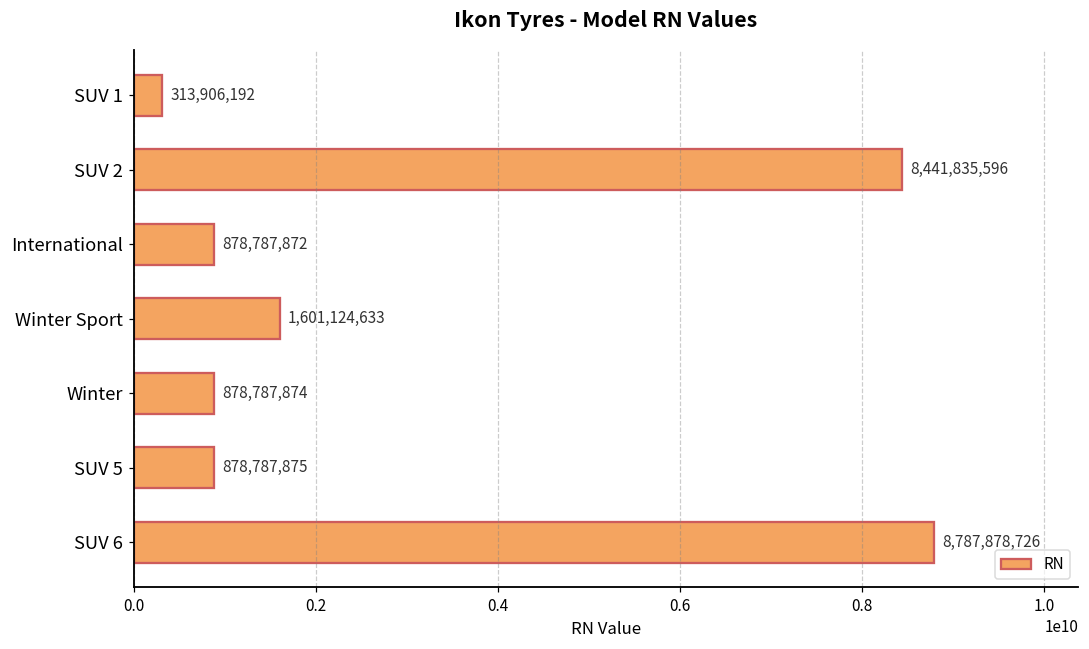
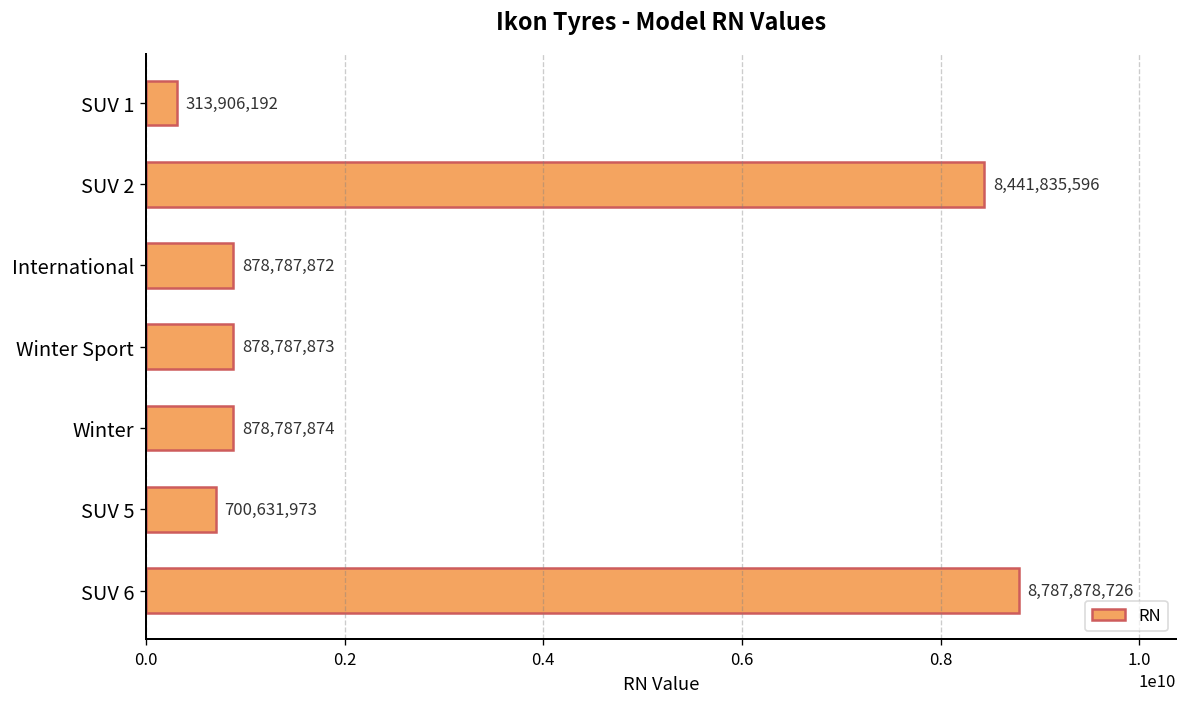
Winter Sport: 1,601,124,633 -> 878,787,873
SUV 5: 878,787,875 -> 700,631,973
